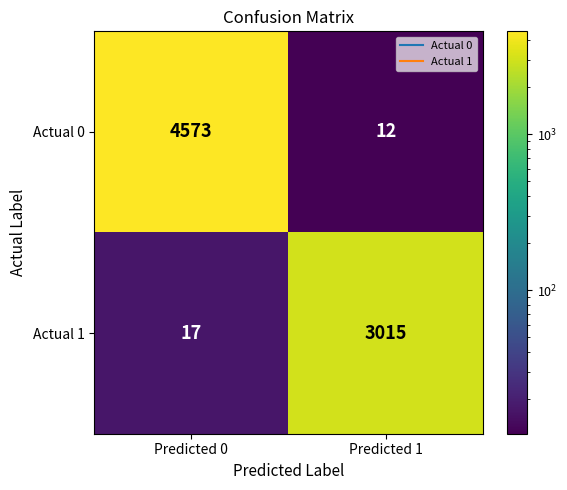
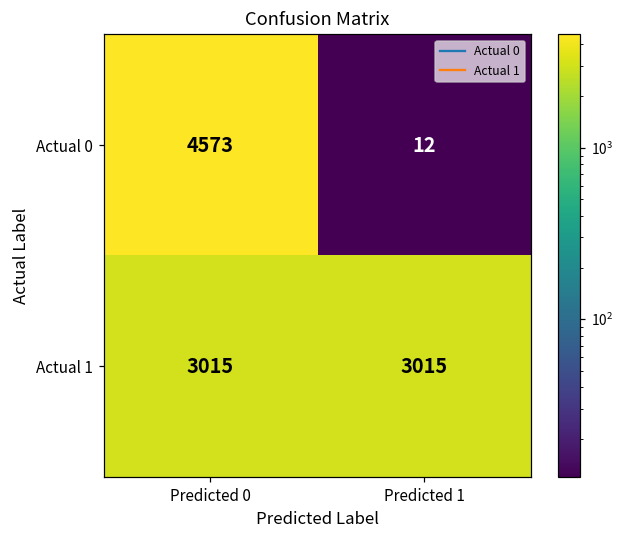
Actual 1, Predicted 0: 17 -> 3015
